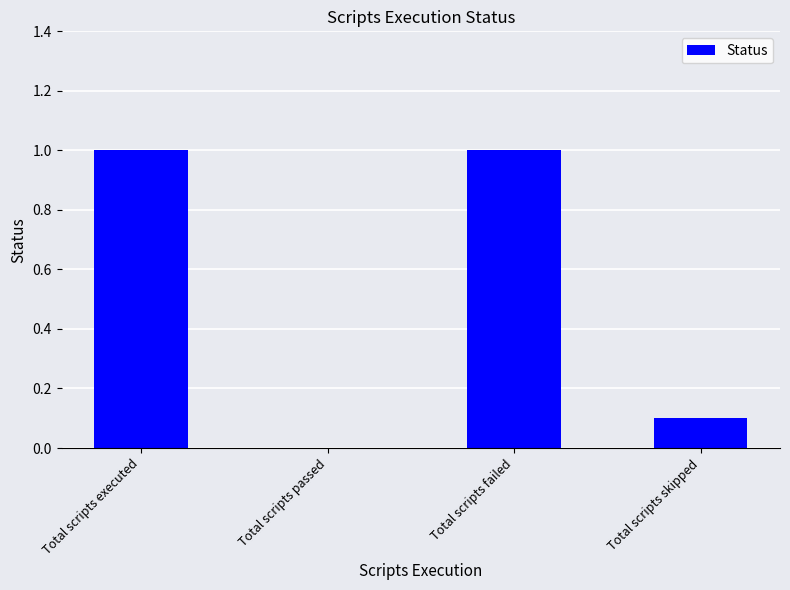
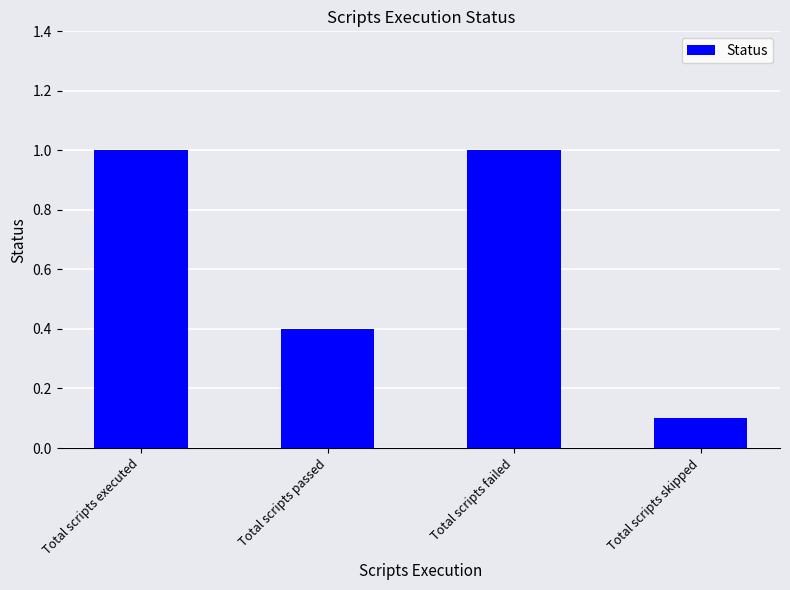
Total scripts passed: 0.0 -> 0.4
